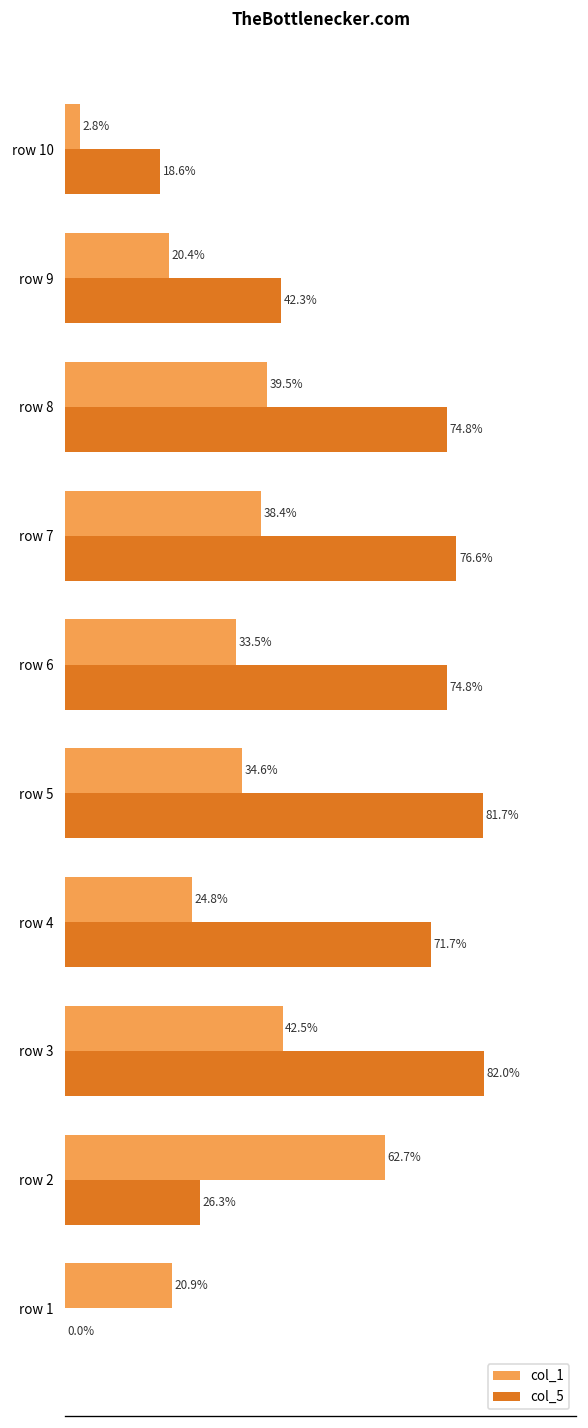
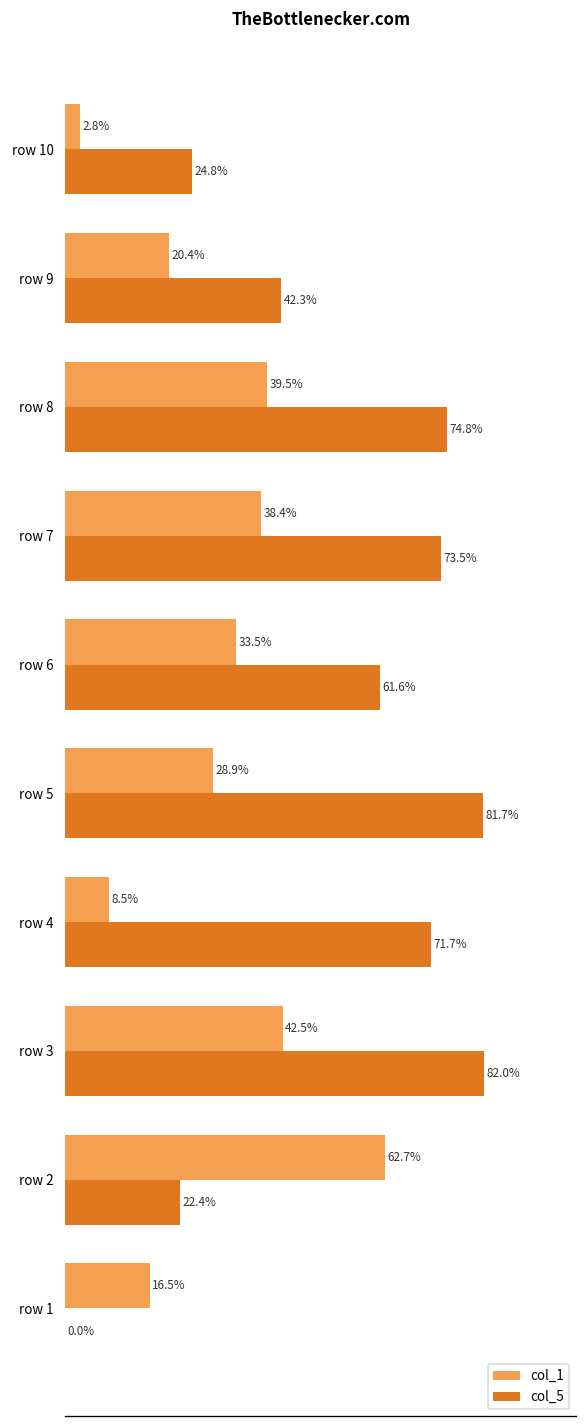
col_5, row 10: 18.6% -> 24.8%
col_5, row 7: 76.6% -> 73.5%
col_5, row 6: 74.8% -> 61.6%
col_1, row 5: 34.6% -> 28.9%
col_1, row 4: 24.8% -> 8.5%
col_5, row 2: 26.3% -> 22.4%
col_1, row 1: 20.9% -> 16.5%
